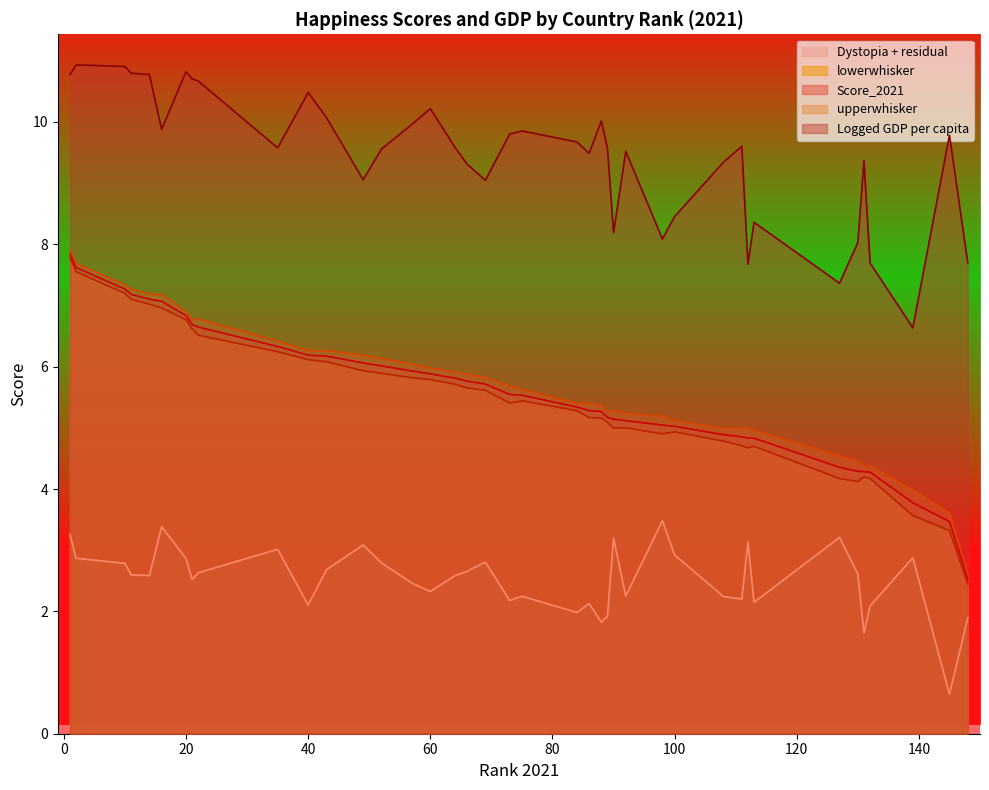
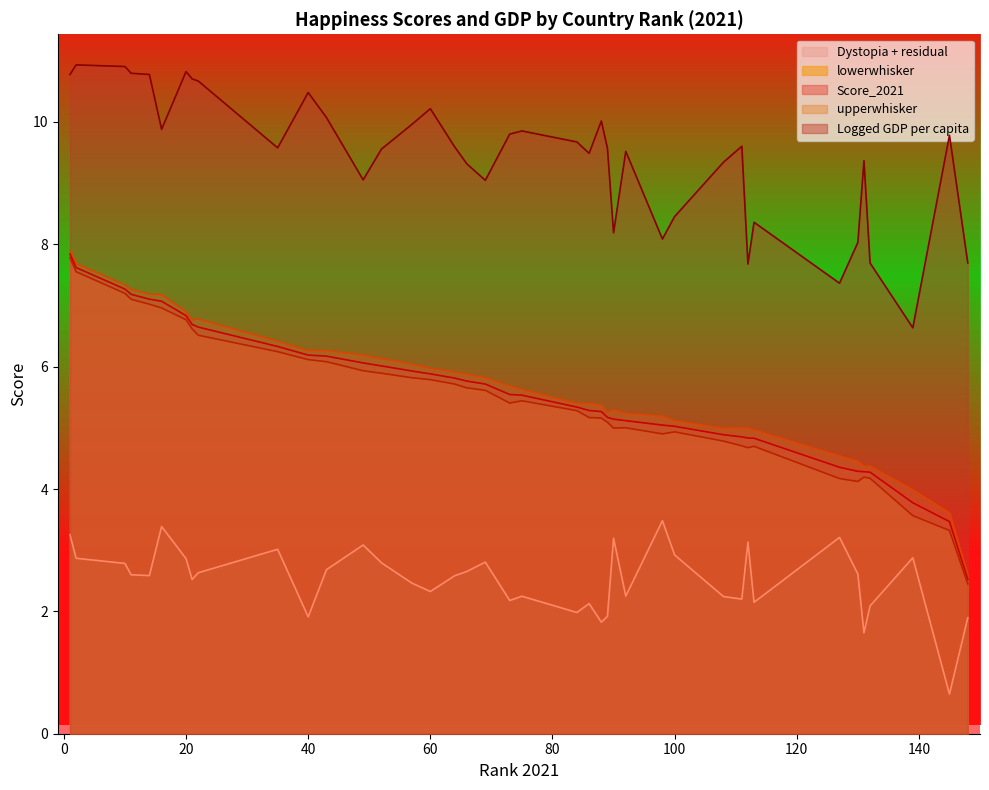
Dystopia + residual, 40: 2.1 -> 1.9
